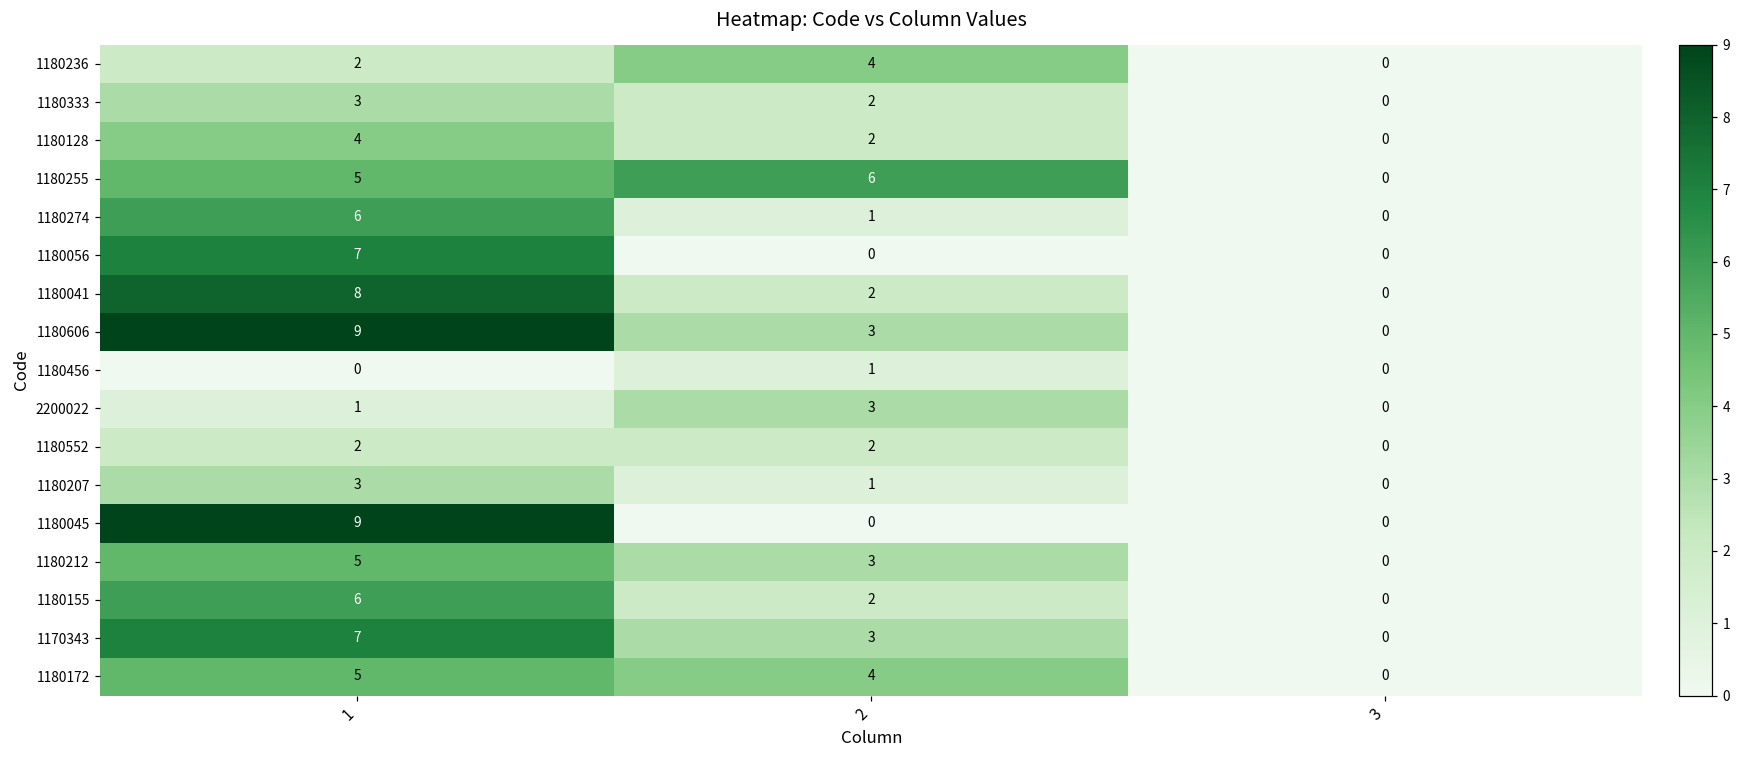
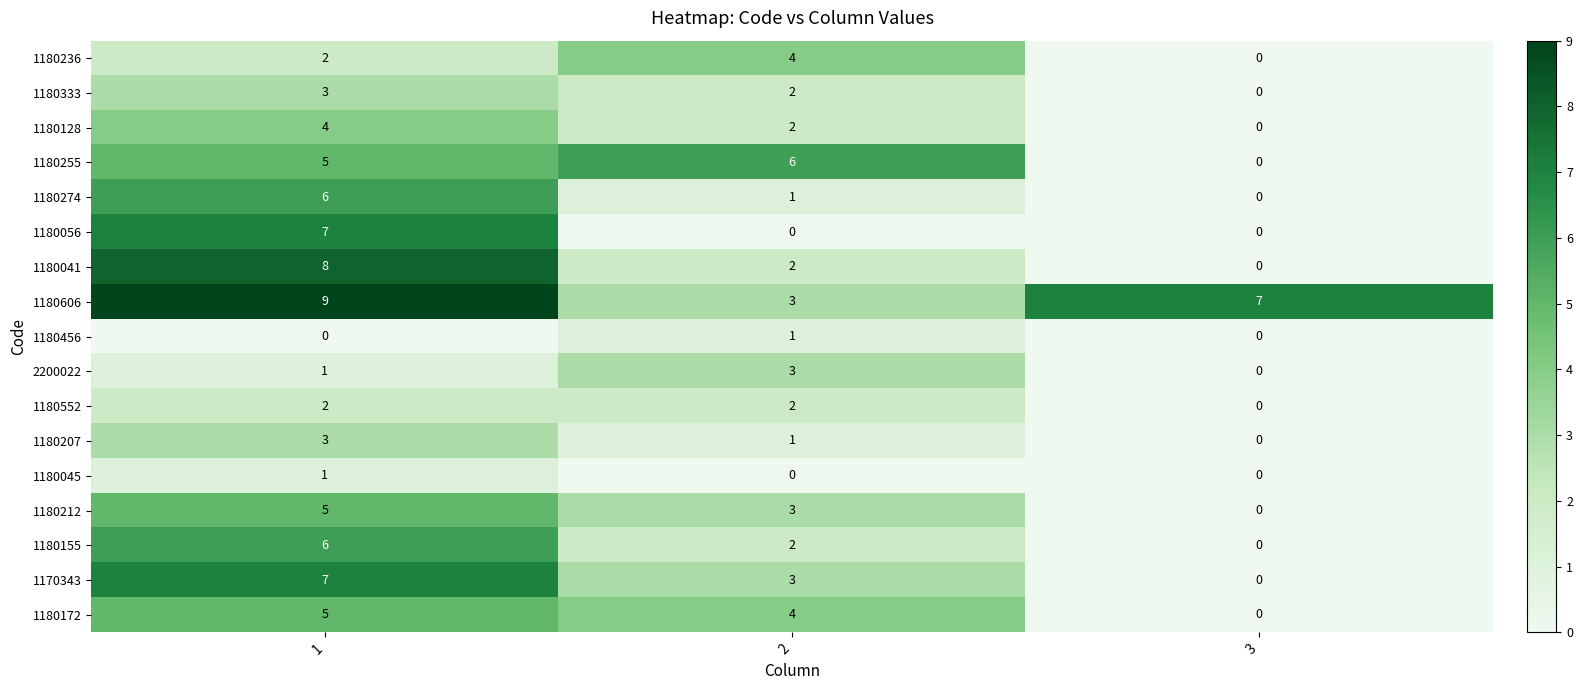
1180606, 3: 0 -> 7
1180045, 1: 9 -> 1
